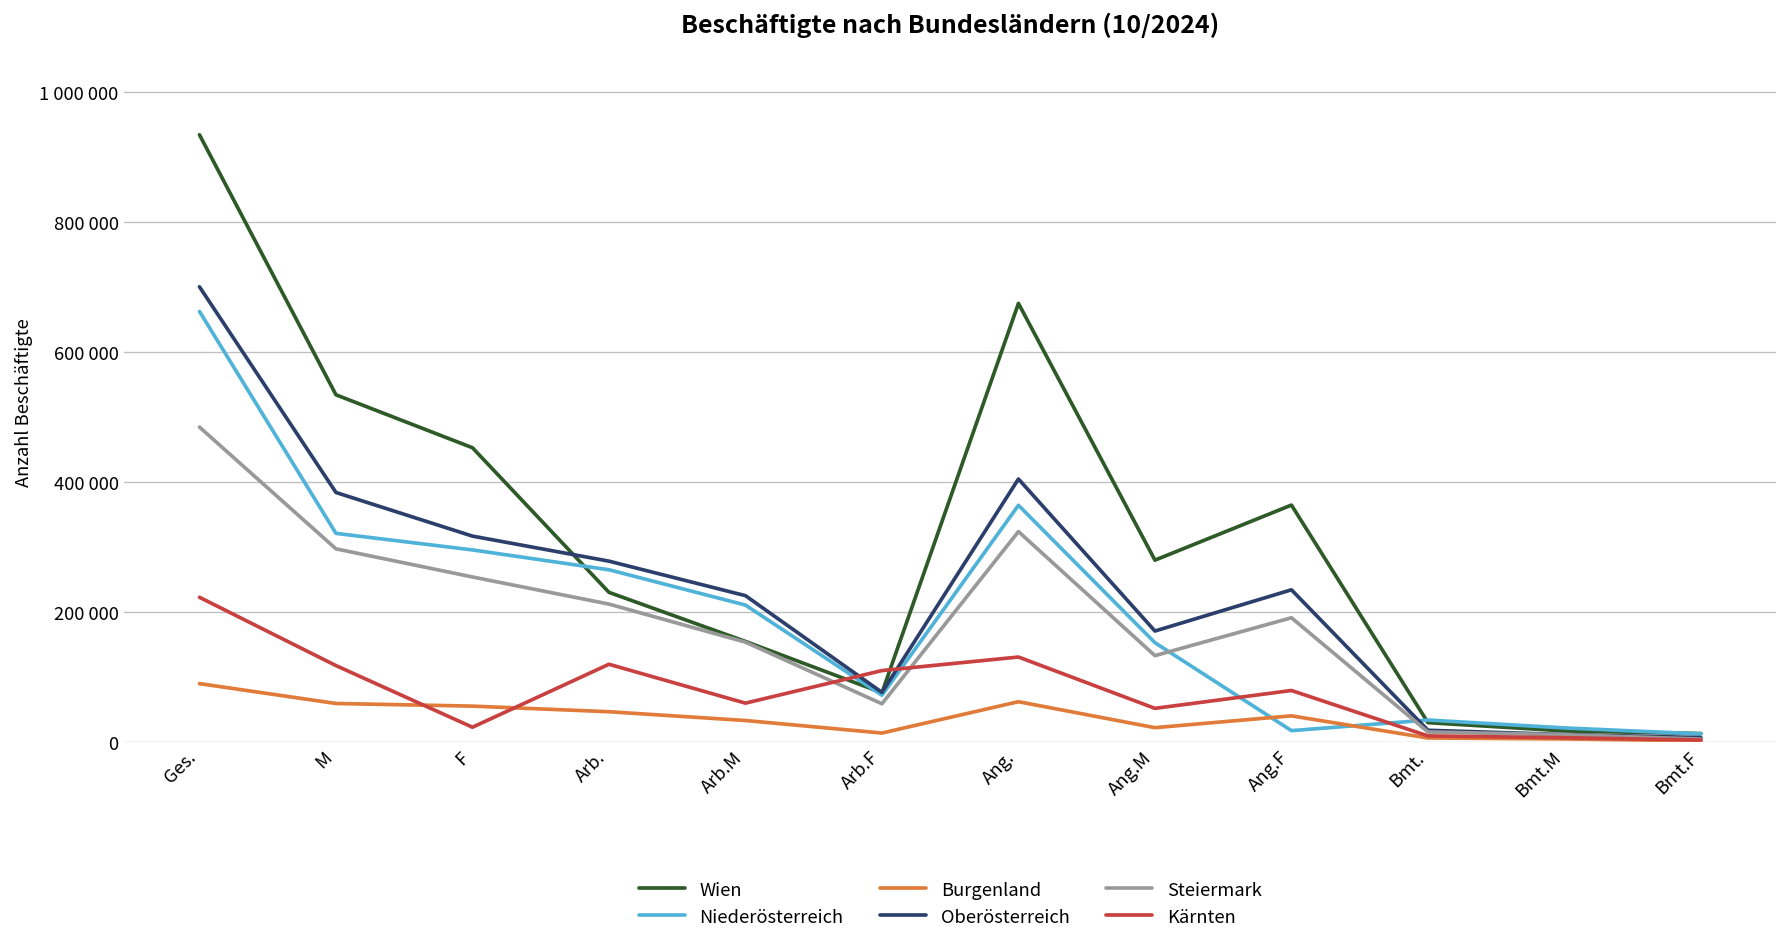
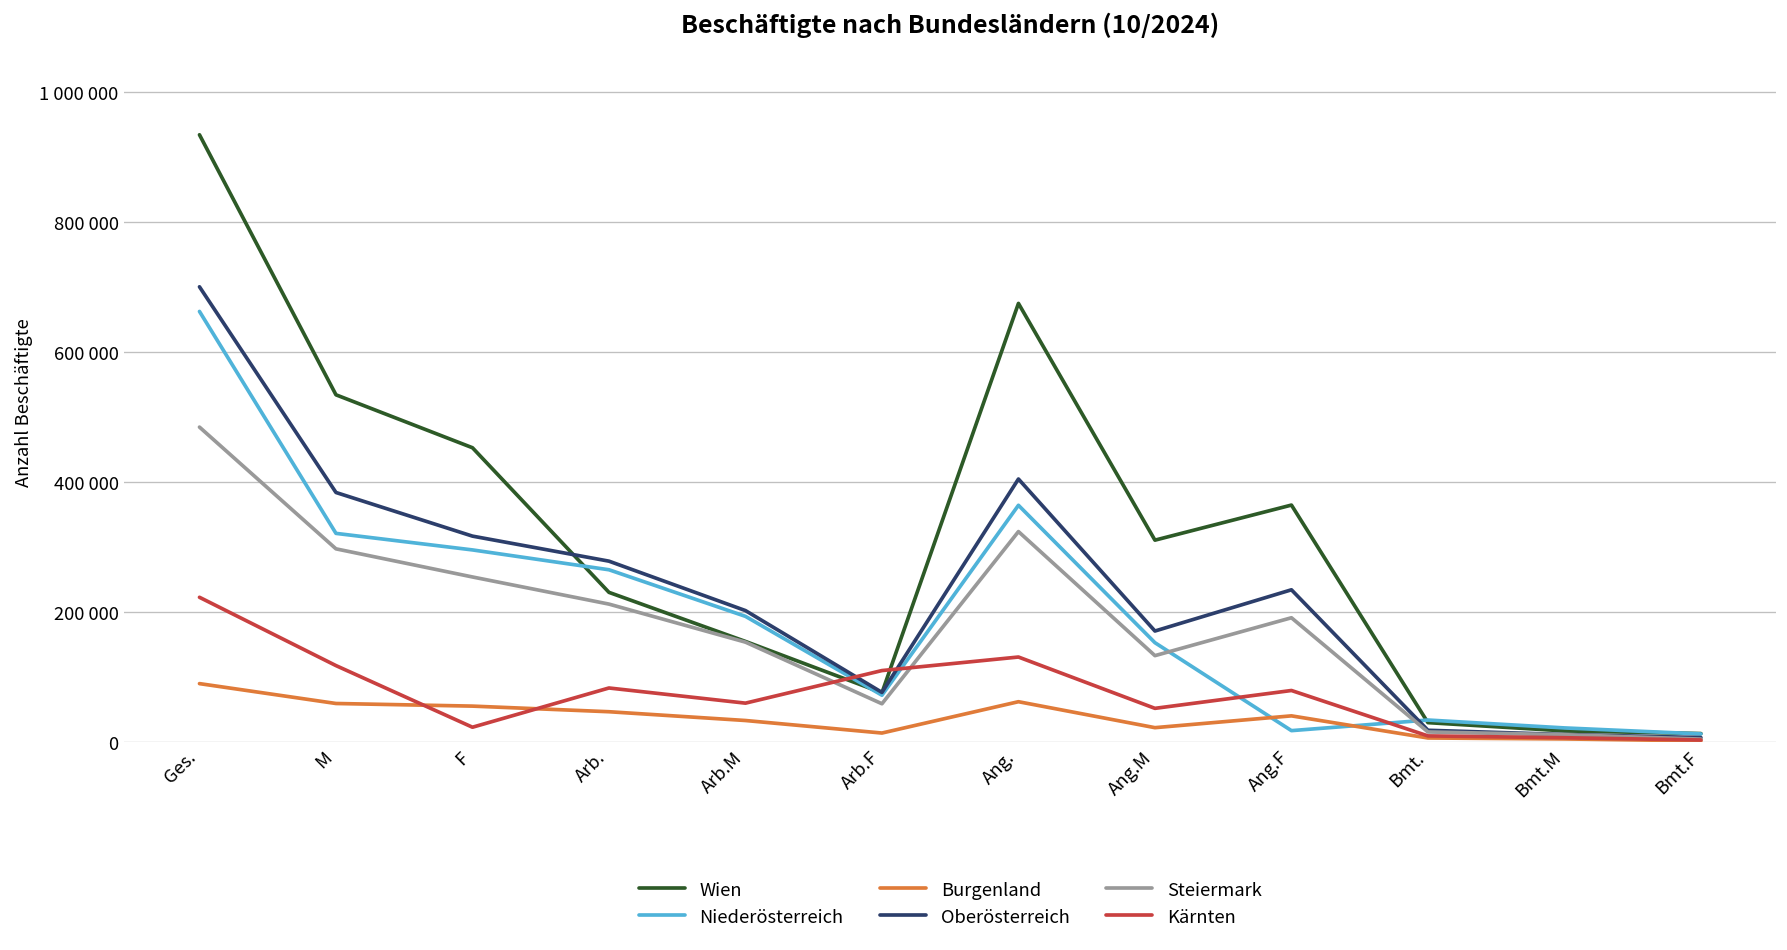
Kärnten, Arb.: 120000 -> 80000
Niederösterreich, Arb.M: 210000 -> 190000
Oberösterreich, Arb.M: 220000 -> 200000
Wien, Ang.M: 280000 -> 310000
